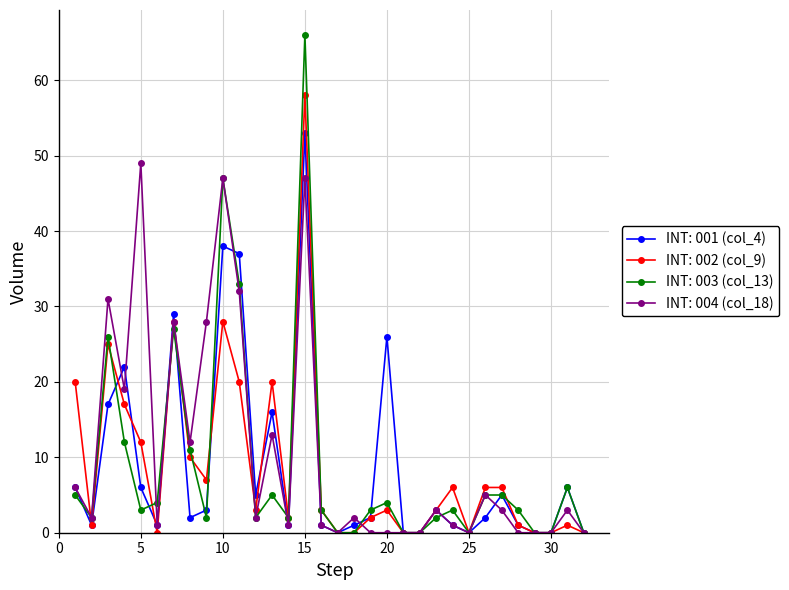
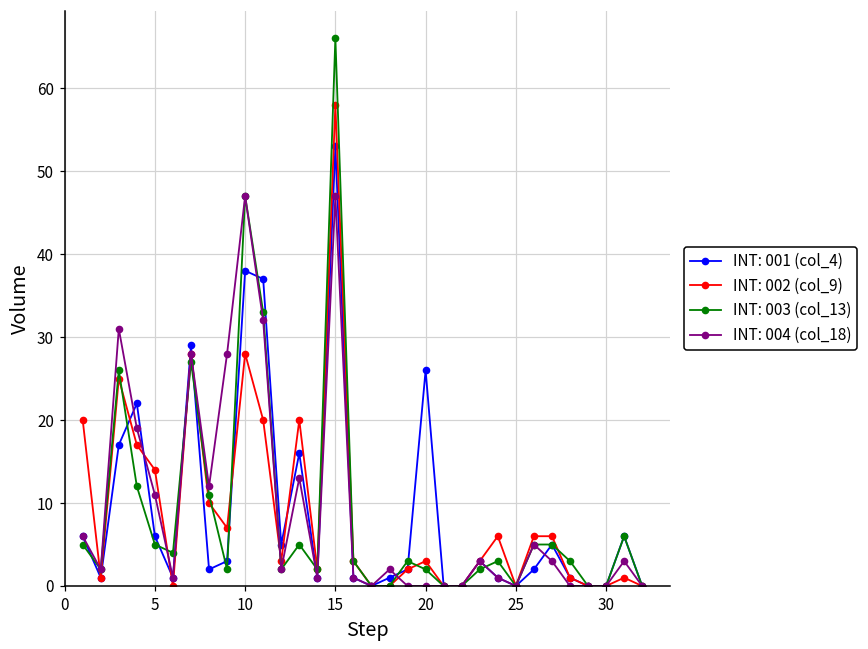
INT: 002 (col_9), 5: 12 -> 14
INT: 003 (col_13), 5: 3 -> 5
INT: 004 (col_18), 5: 49 -> 11
INT: 003 (col_13), 20: 4 -> 2
